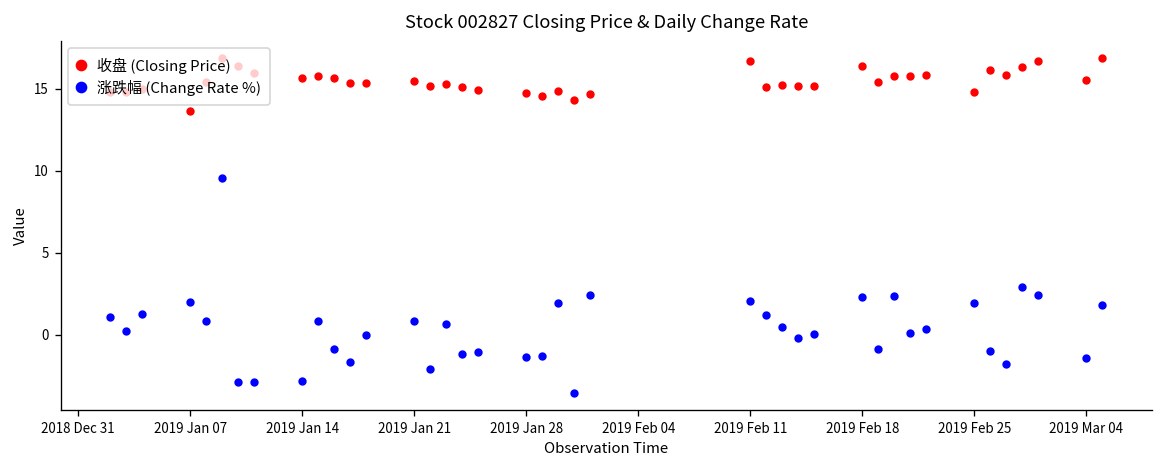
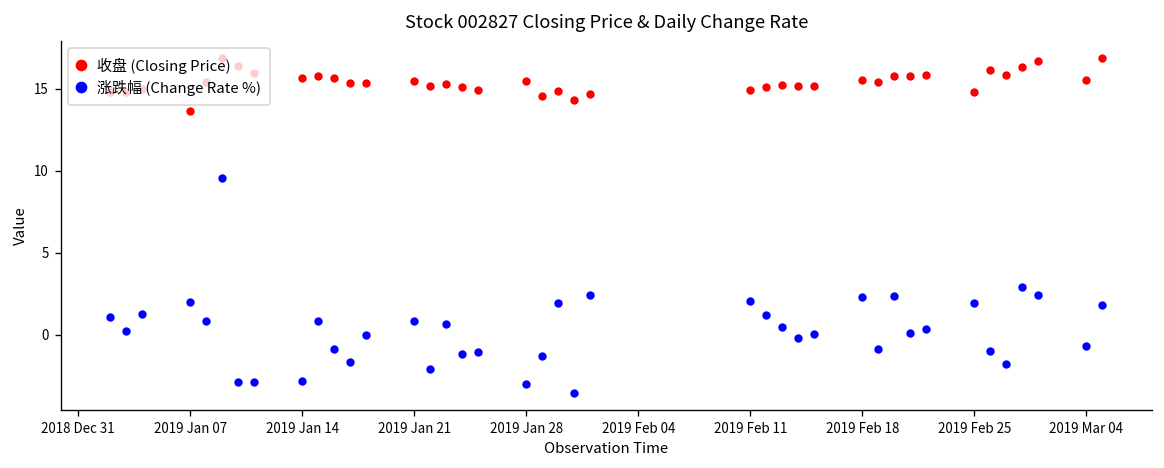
收盘 (Closing Price), 2019 Jan 28: 14.7 -> 15.4
涨跌幅 (Change Rate %), 2019 Jan 28: -1.3 -> -3.0
收盘 (Closing Price), 2019 Feb 11: 16.7 -> 15.0
收盘 (Closing Price), 2019 Feb 18: 16.4 -> 15.5
涨跌幅 (Change Rate %), 2019 Mar 04: -1.4 -> -0.7
